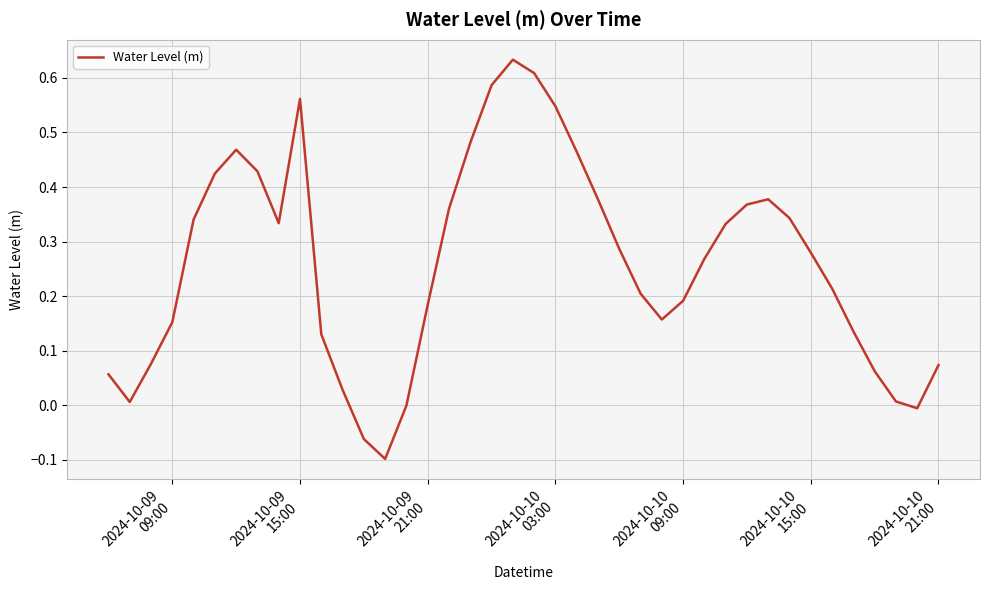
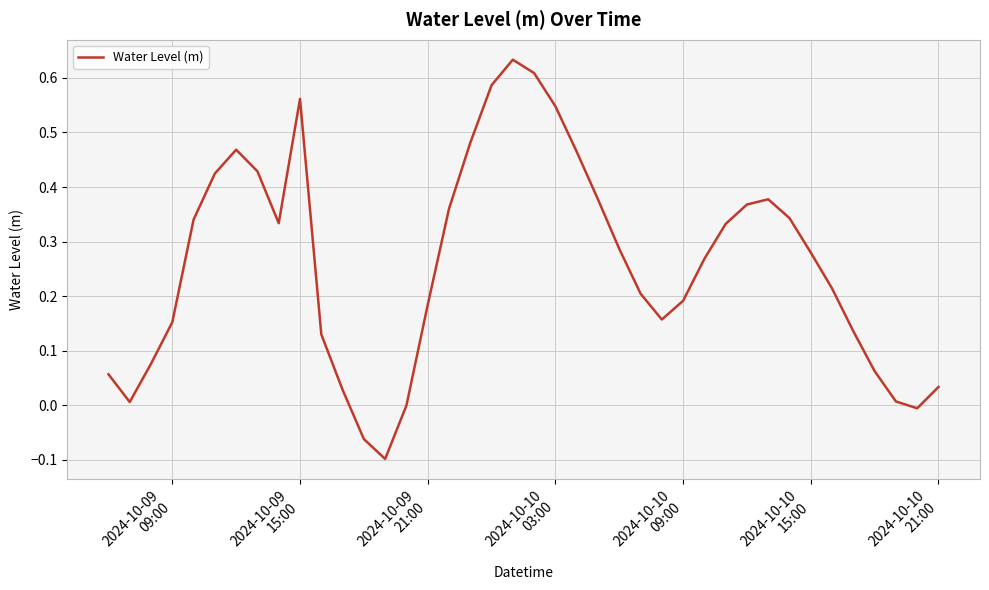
2024-10-10 21:00: 0.07 -> 0.03
